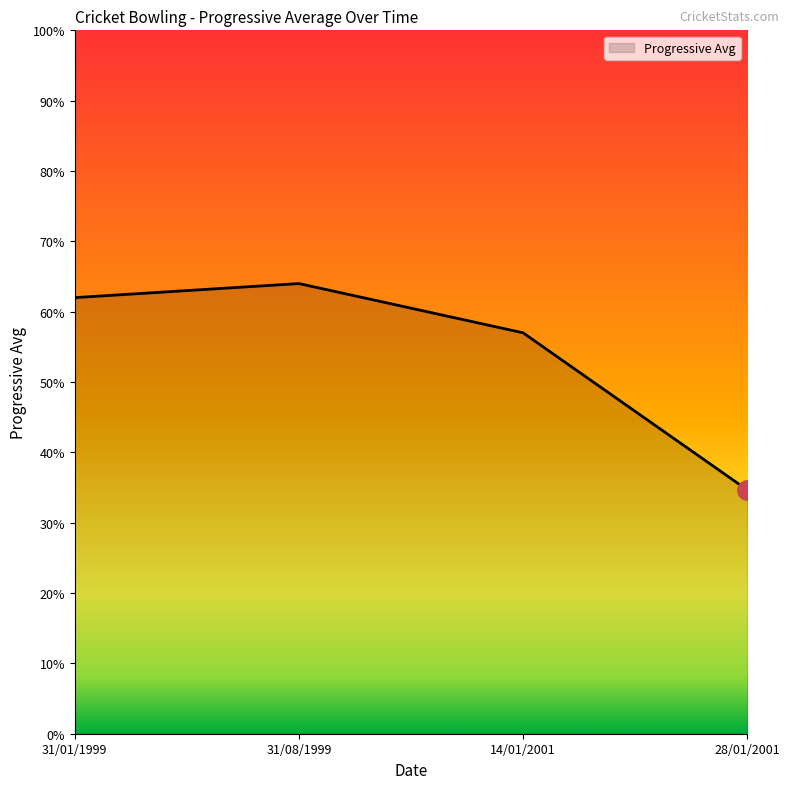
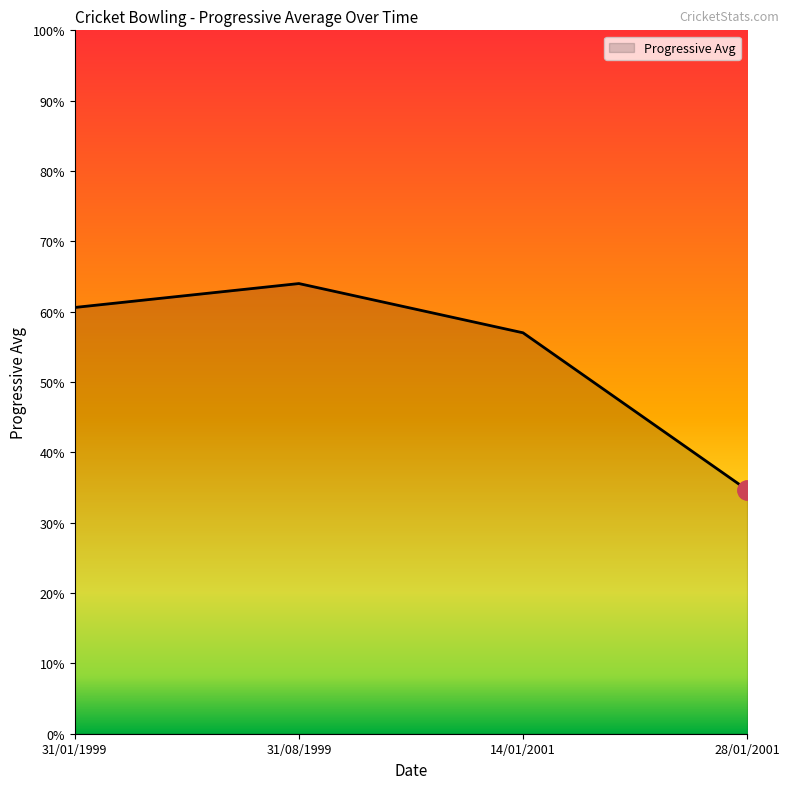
Progressive Avg, 31/01/1999: 62% -> 61%
